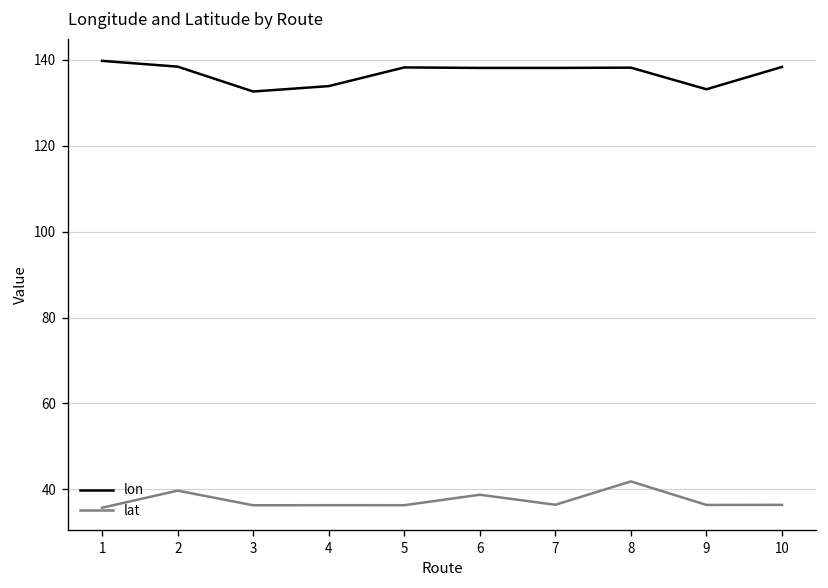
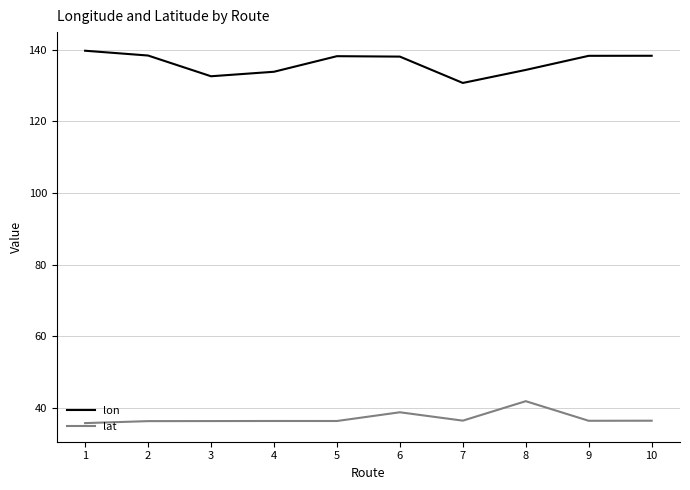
lat, 2: 40 -> 36
lon, 7: 138 -> 131
lon, 8: 138 -> 134
lon, 9: 133 -> 138
